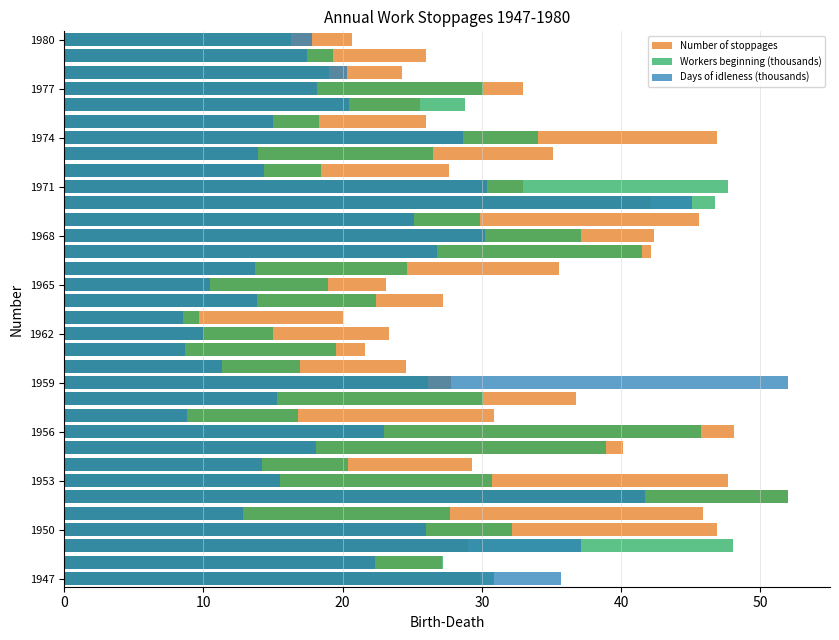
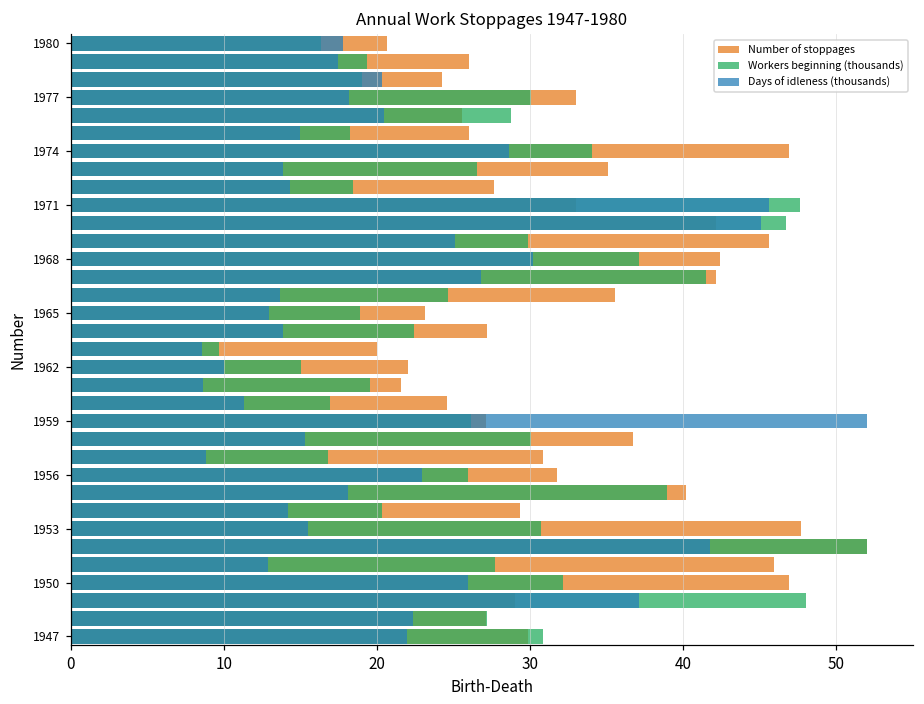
Days of idleness (thousands), 1971: 30.4 -> 45.6
Days of idleness (thousands), 1965: 10.5 -> 12.9
Number of stoppages, 1962: 23.3 -> 22.0
Number of stoppages, 1959: 27.8 -> 27.1
Number of stoppages, 1956: 48.1 -> 31.8
Workers beginning (thousands), 1956: 45.7 -> 25.9
Days of idleness (thousands), 1947: 35.7 -> 22.0
